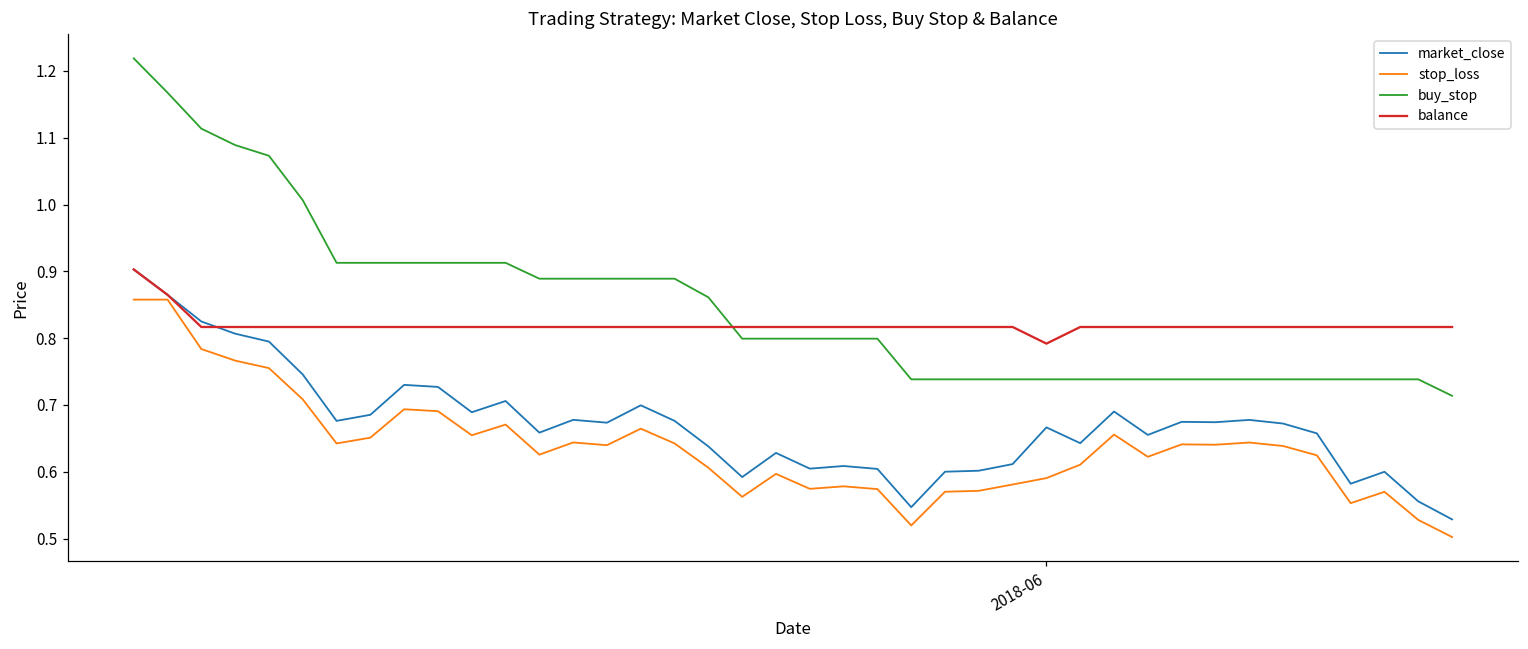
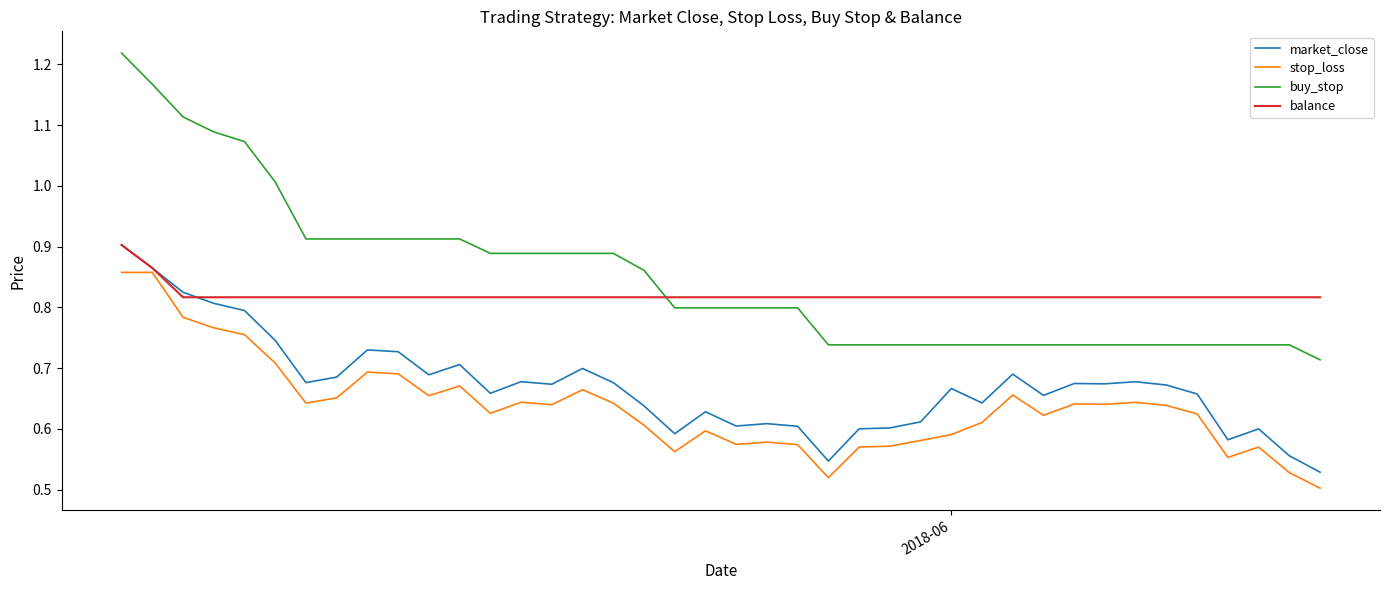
balance, 2018-06: 0.79 -> 0.82
